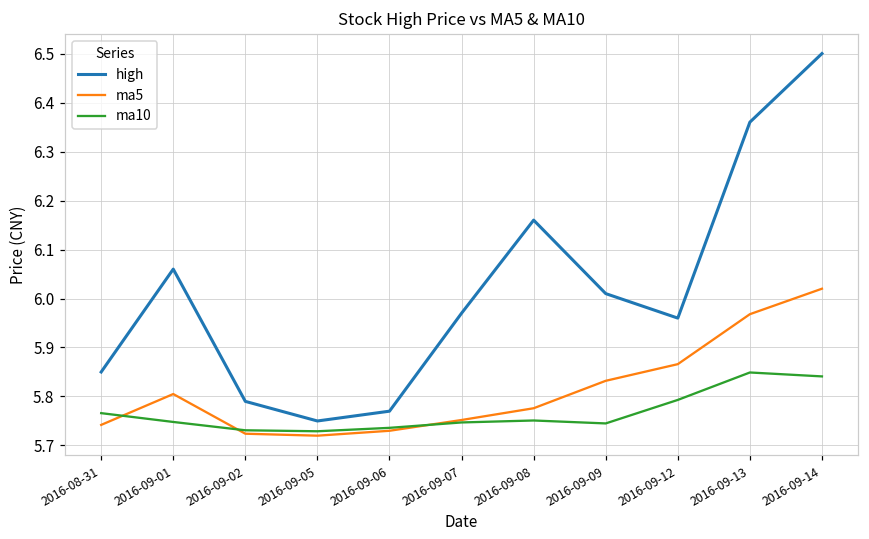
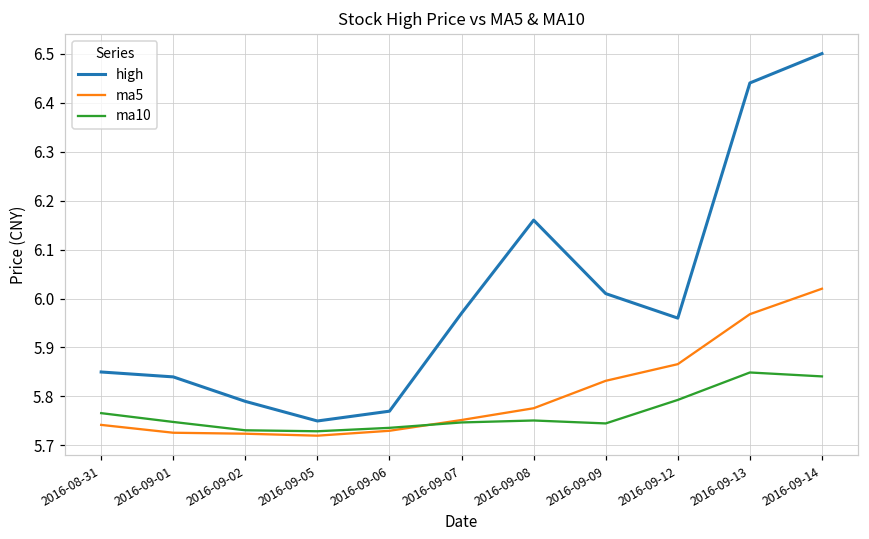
high, 2016-09-01: 6.06 -> 5.84
ma5, 2016-09-01: 5.81 -> 5.73
high, 2016-09-13: 6.36 -> 6.44
